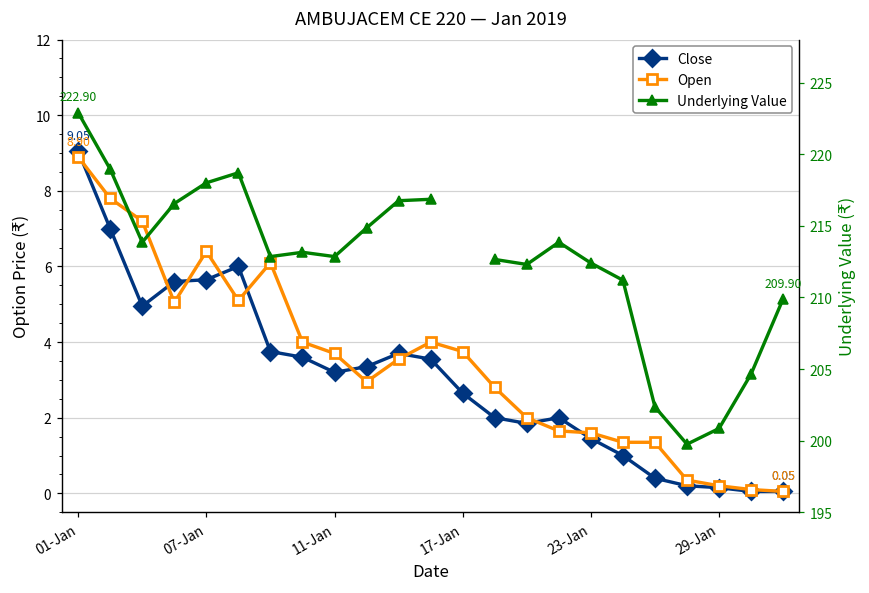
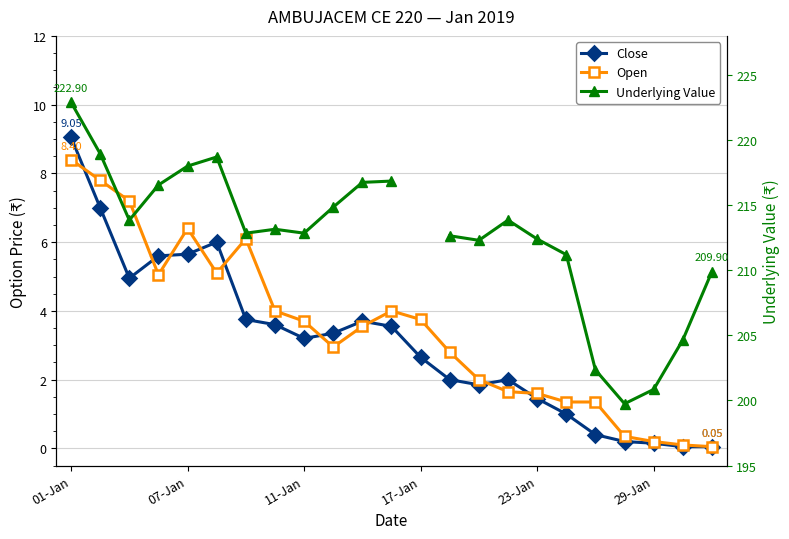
Open, 01-Jan: 8.90 -> 8.40
